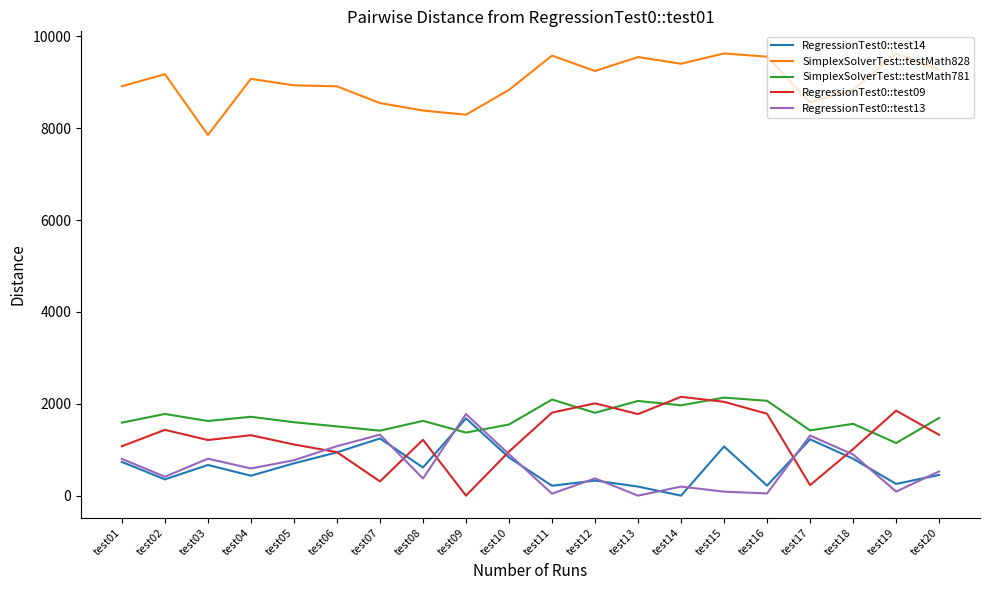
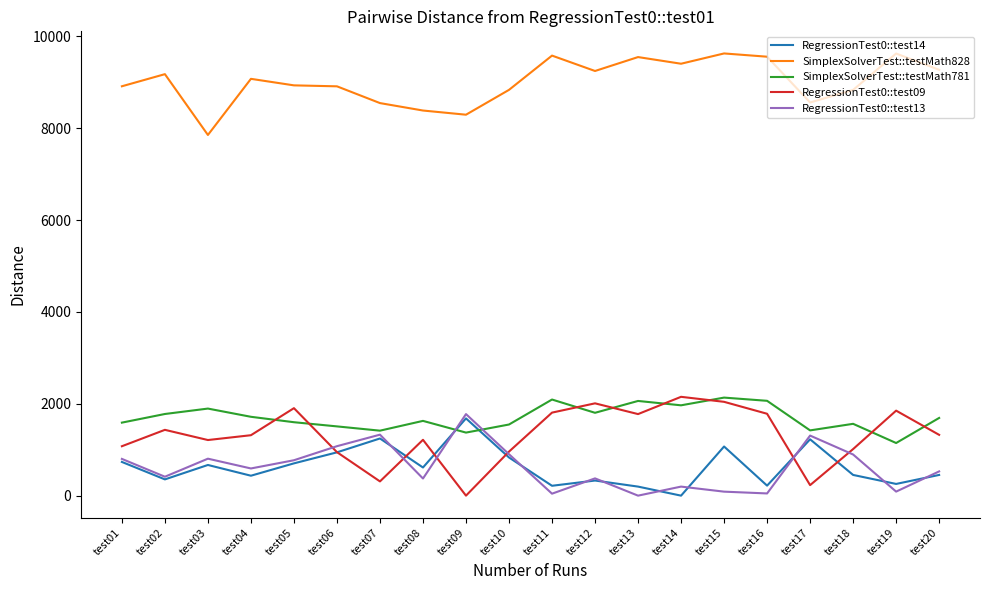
SimplexSolverTest::testMath781, test03: 1600 -> 1900
RegressionTest0::test09, test05: 1100 -> 1900
RegressionTest0::test14, test18: 800 -> 500
